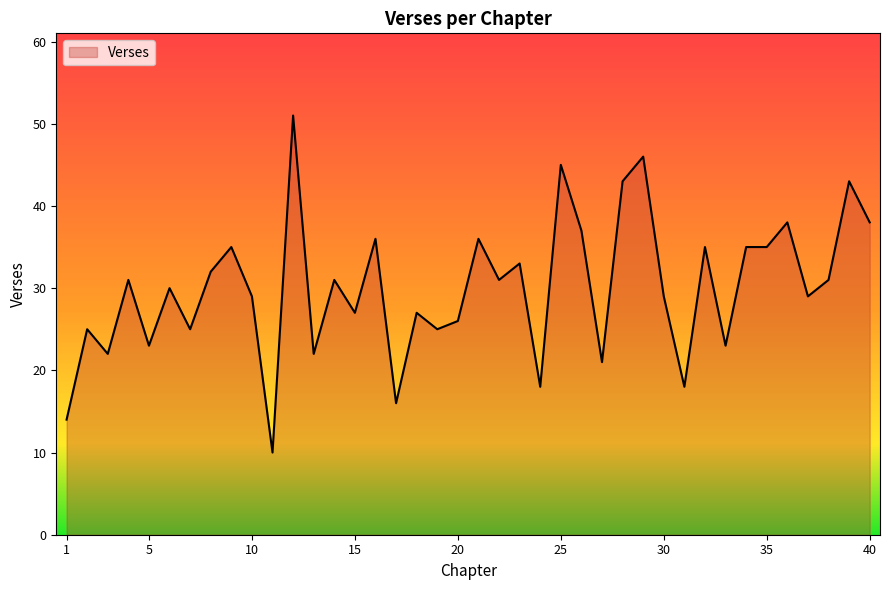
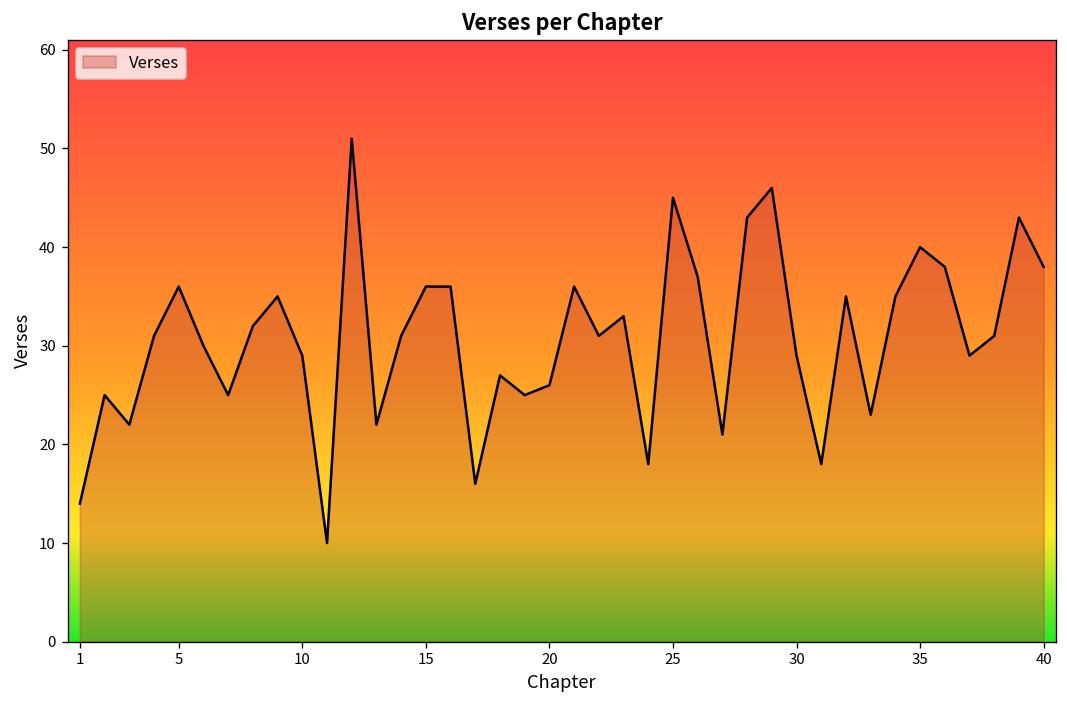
5: 23 -> 36
15: 27 -> 36
35: 35 -> 40
